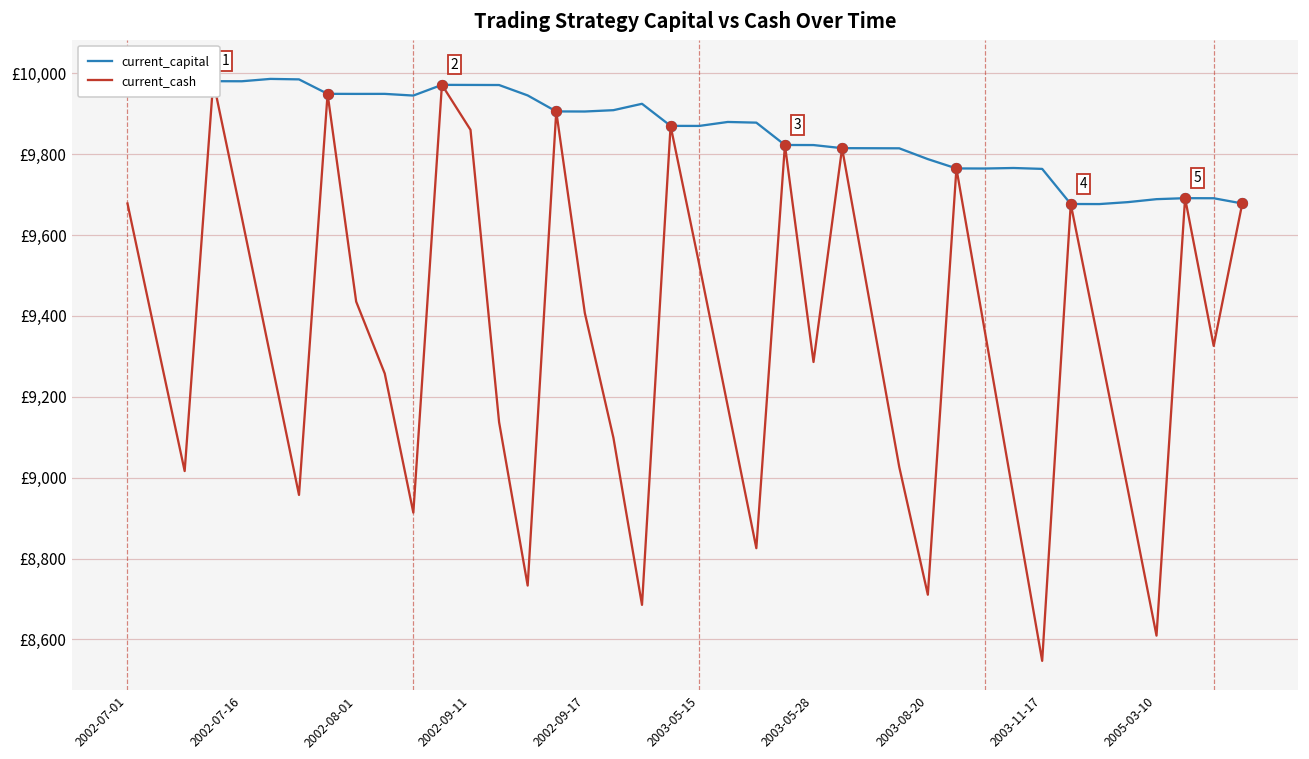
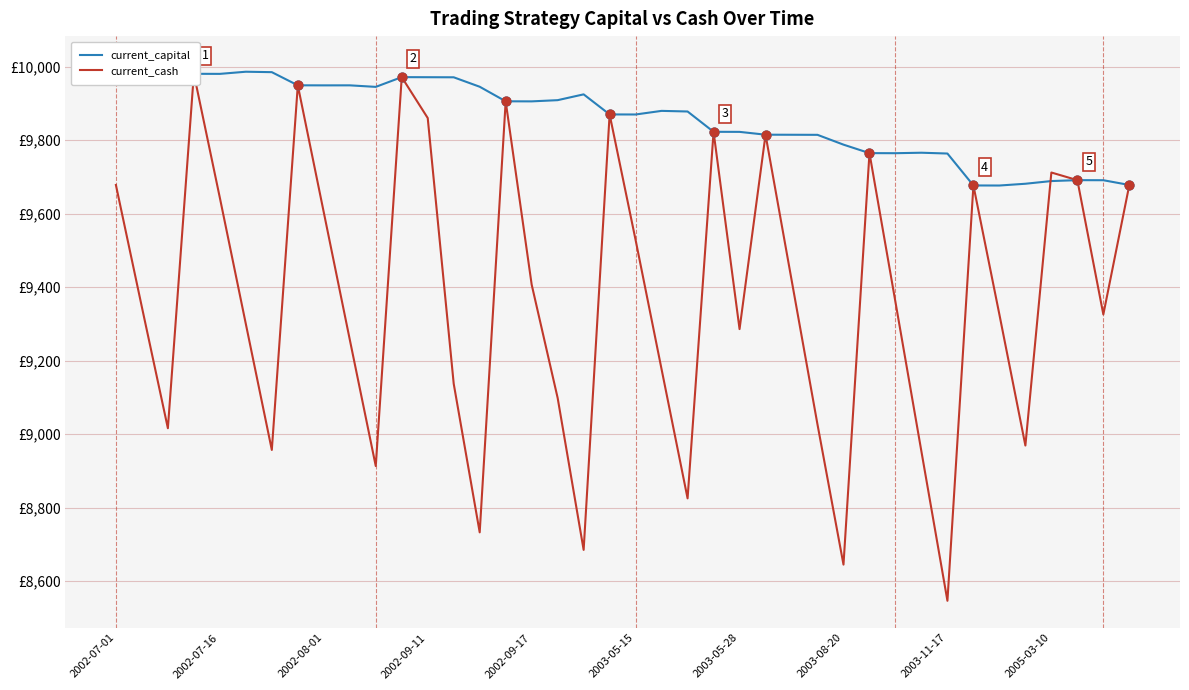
current_cash, 2002-08-01: £9,440 -> £9,600
current_cash, 2003-08-20: £8,710 -> £8,650
current_cash, 2005-03-10: £8,610 -> £9,710
